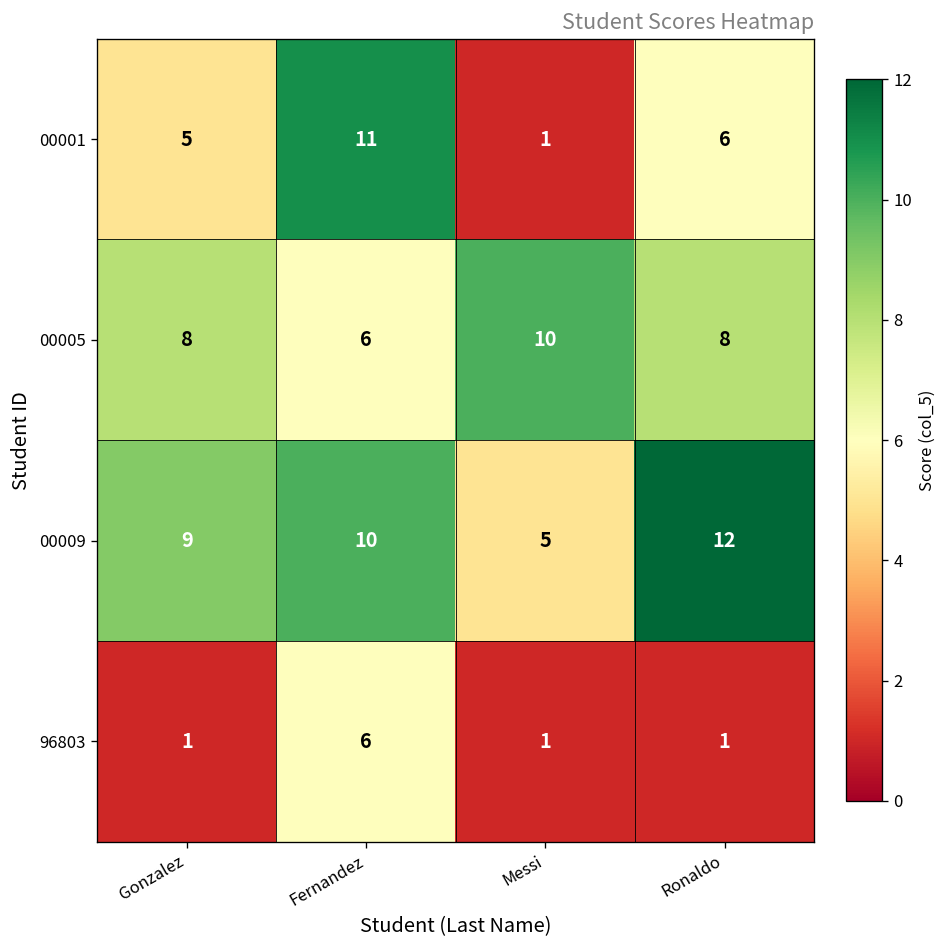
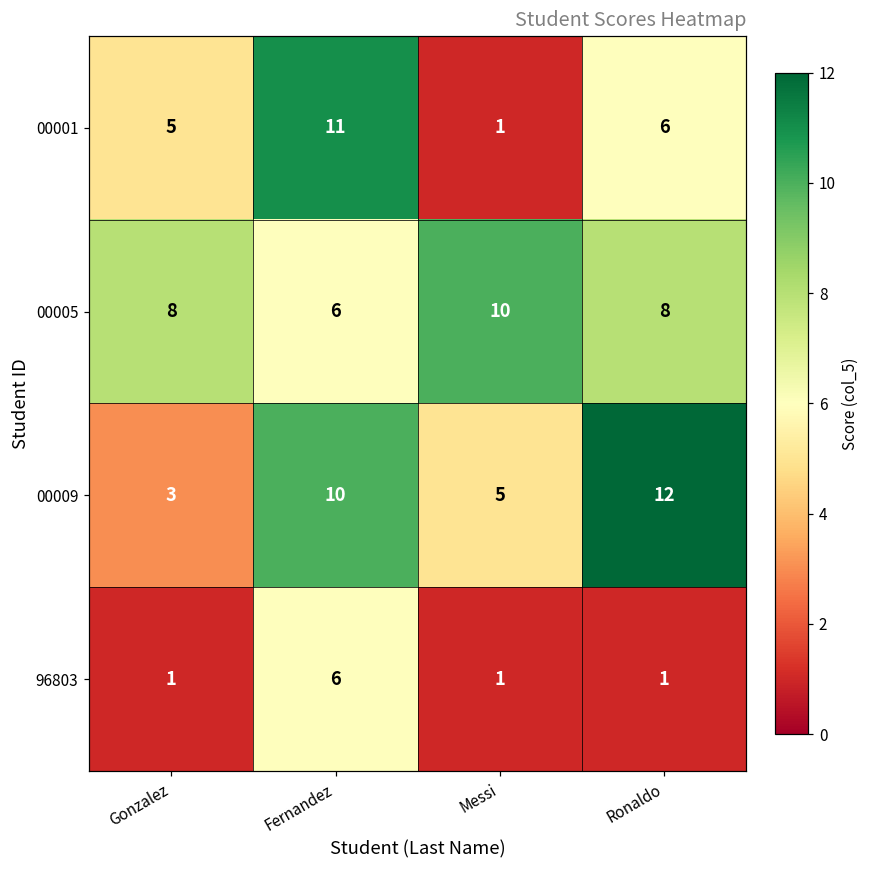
00009, Gonzalez: 9 -> 3
